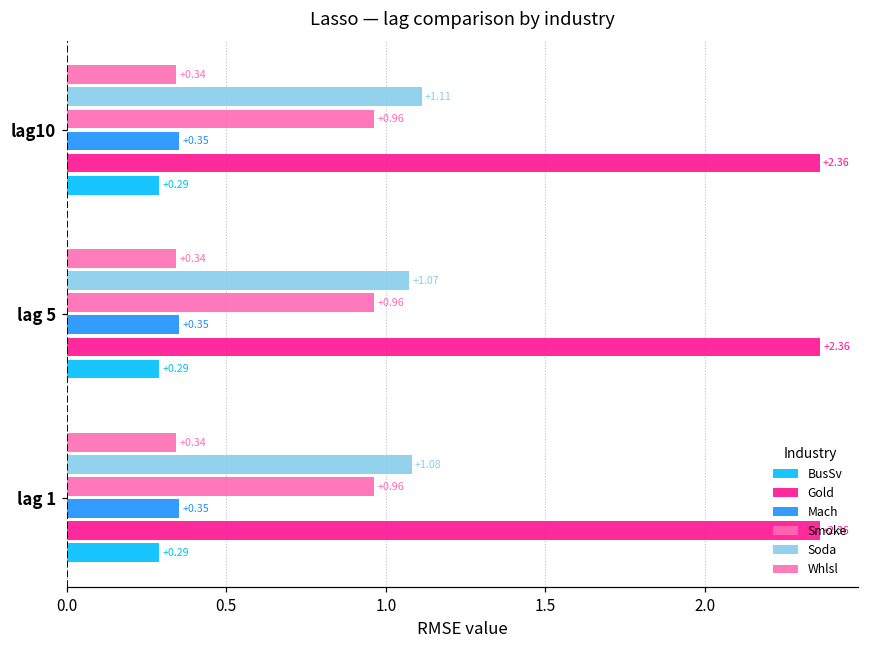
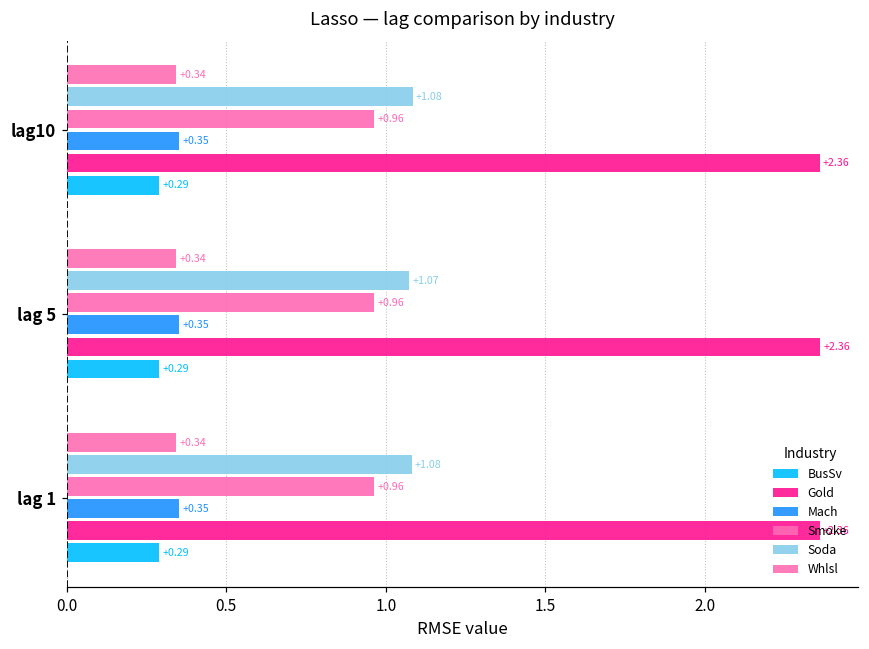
Soda, lag10: +1.11 -> +1.08
